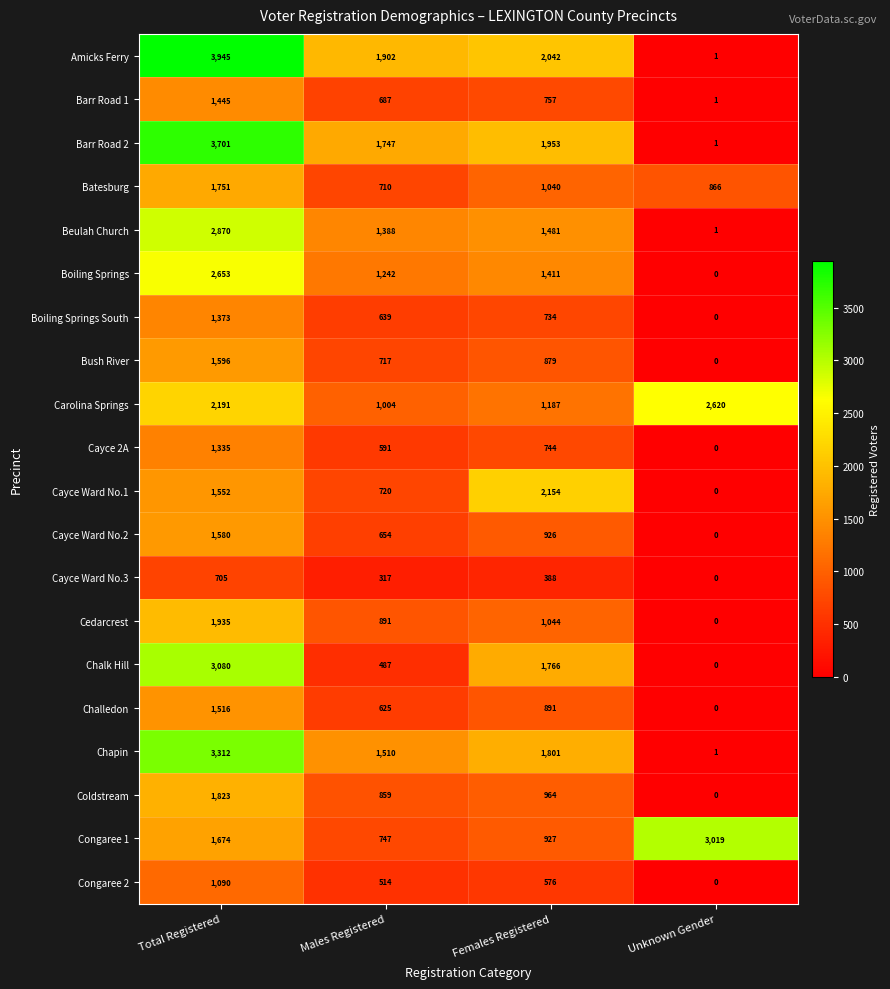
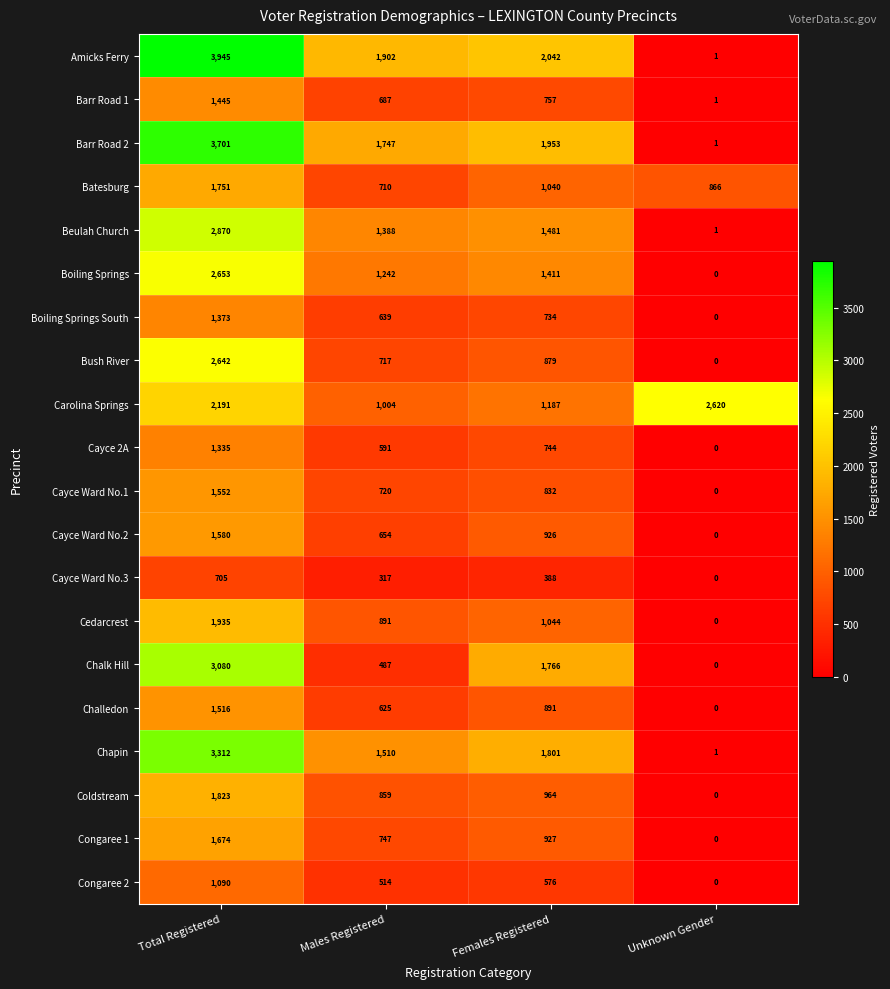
Bush River, Total Registered: 1,596 -> 2,642
Cayce Ward No.1, Females Registered: 2,154 -> 832
Congaree 1, Unknown Gender: 3,019 -> 0
